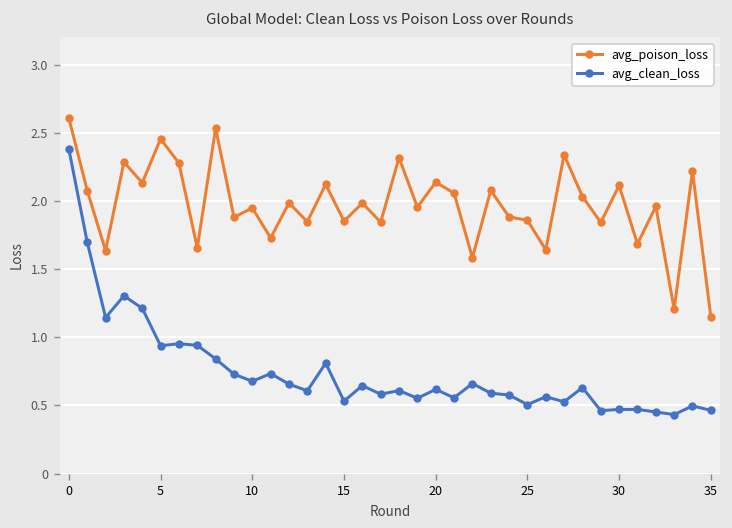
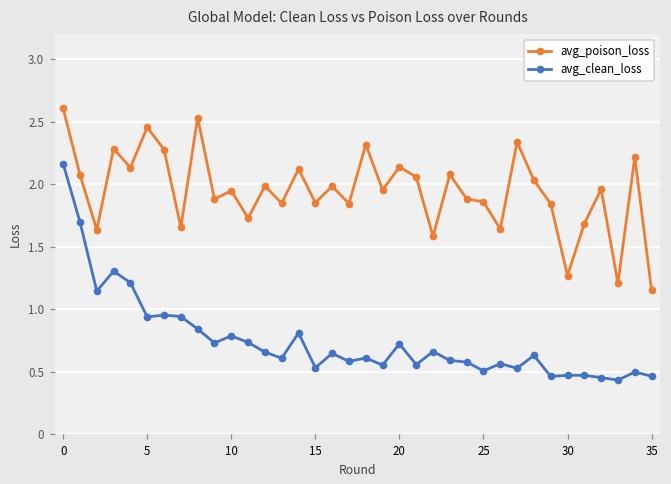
avg_clean_loss, 0: 2.38 -> 2.16
avg_clean_loss, 10: 0.68 -> 0.79
avg_clean_loss, 20: 0.62 -> 0.72
avg_poison_loss, 30: 2.11 -> 1.27
